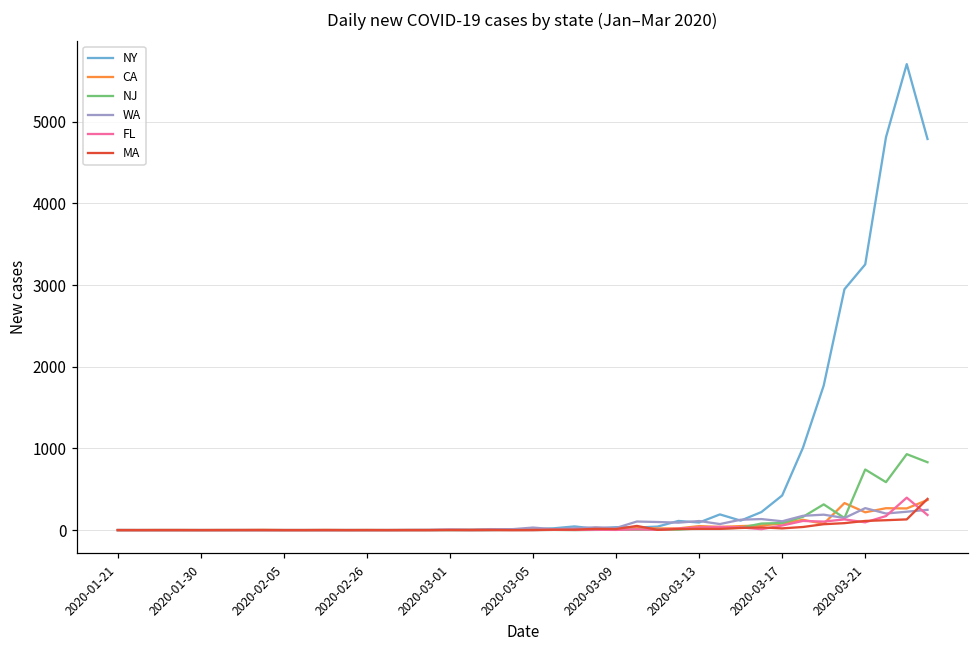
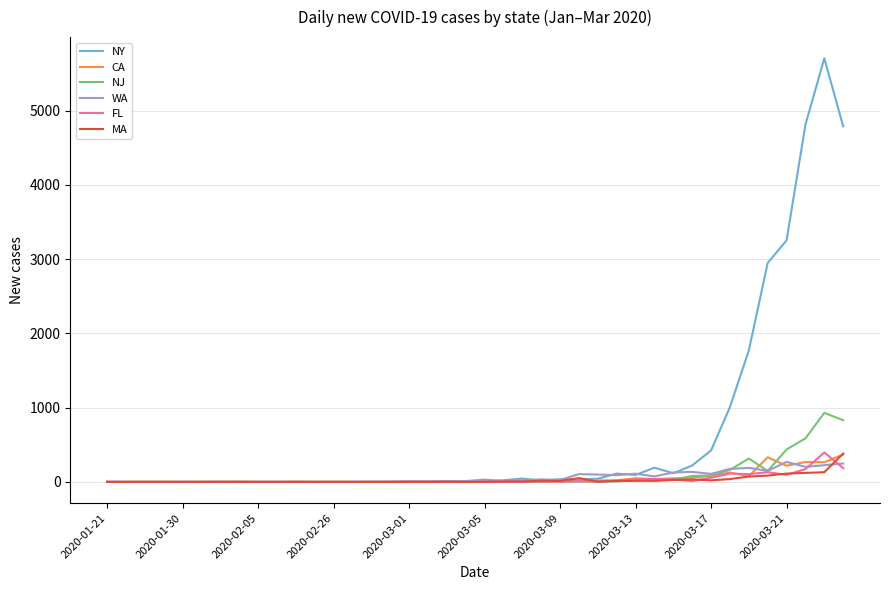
NJ, 2020-03-21: 700 -> 400
